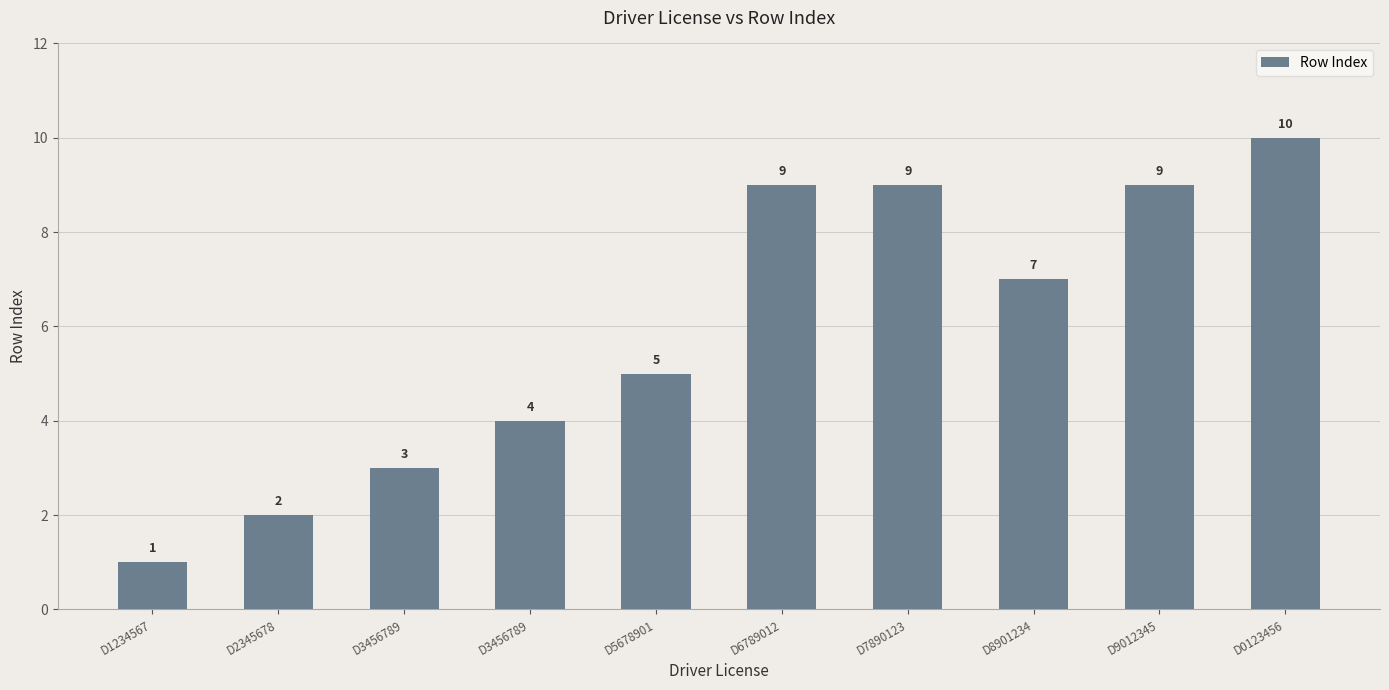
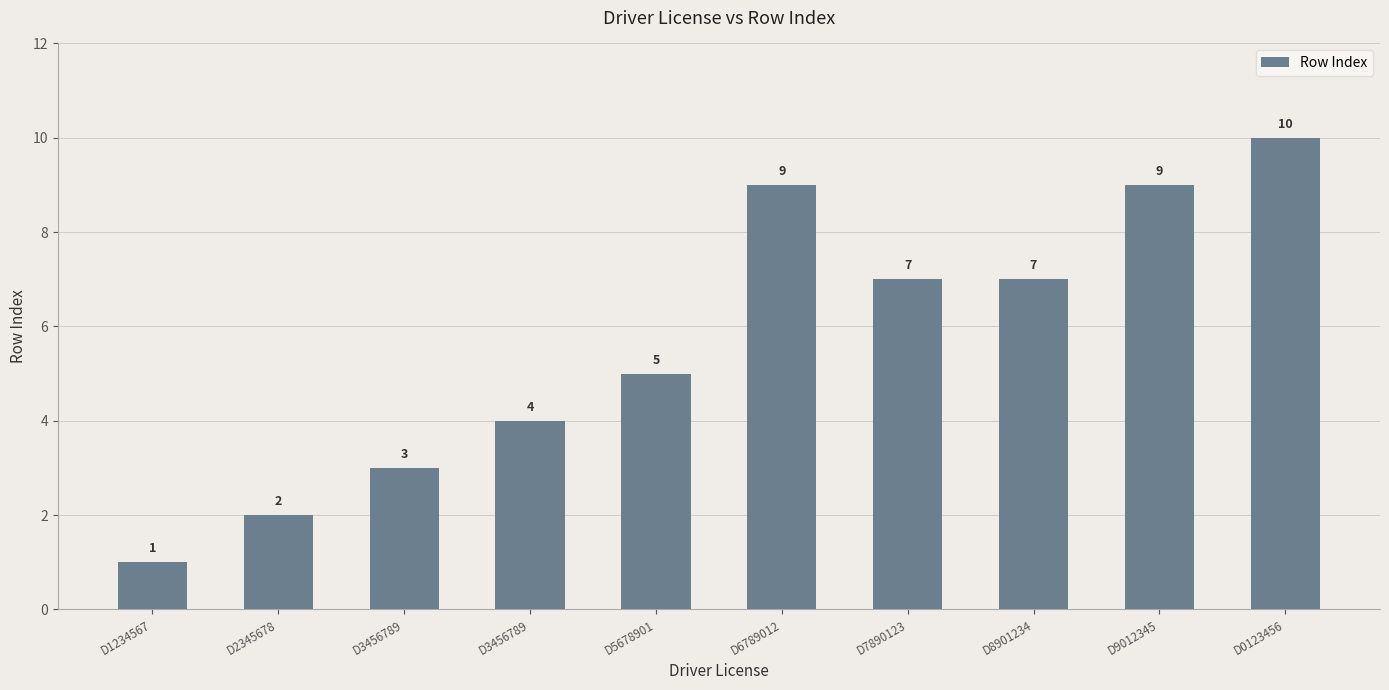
D7890123: 9 -> 7
